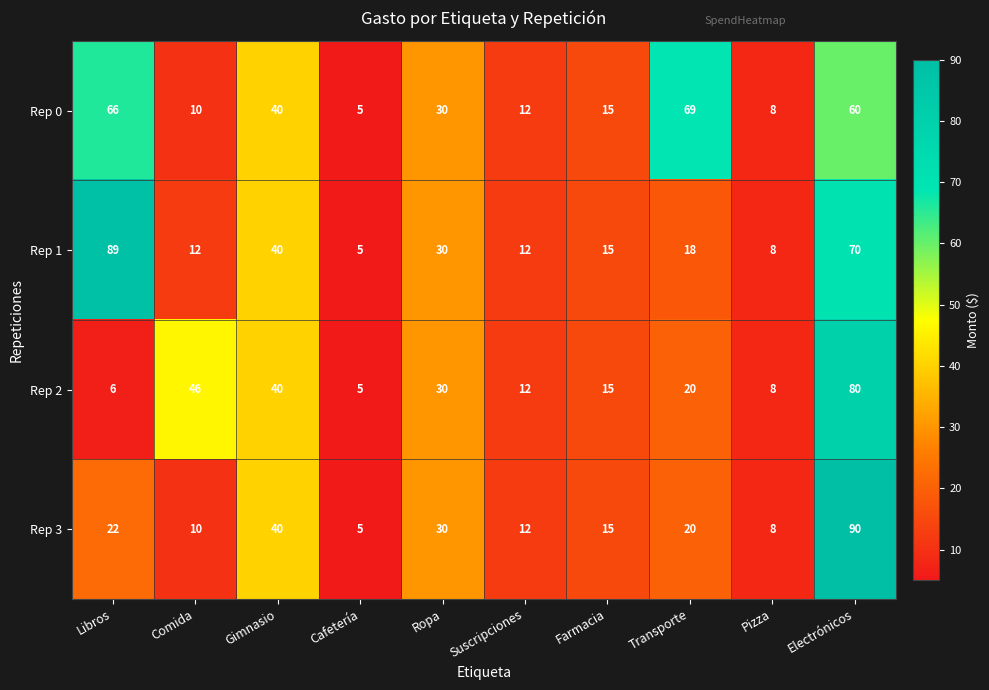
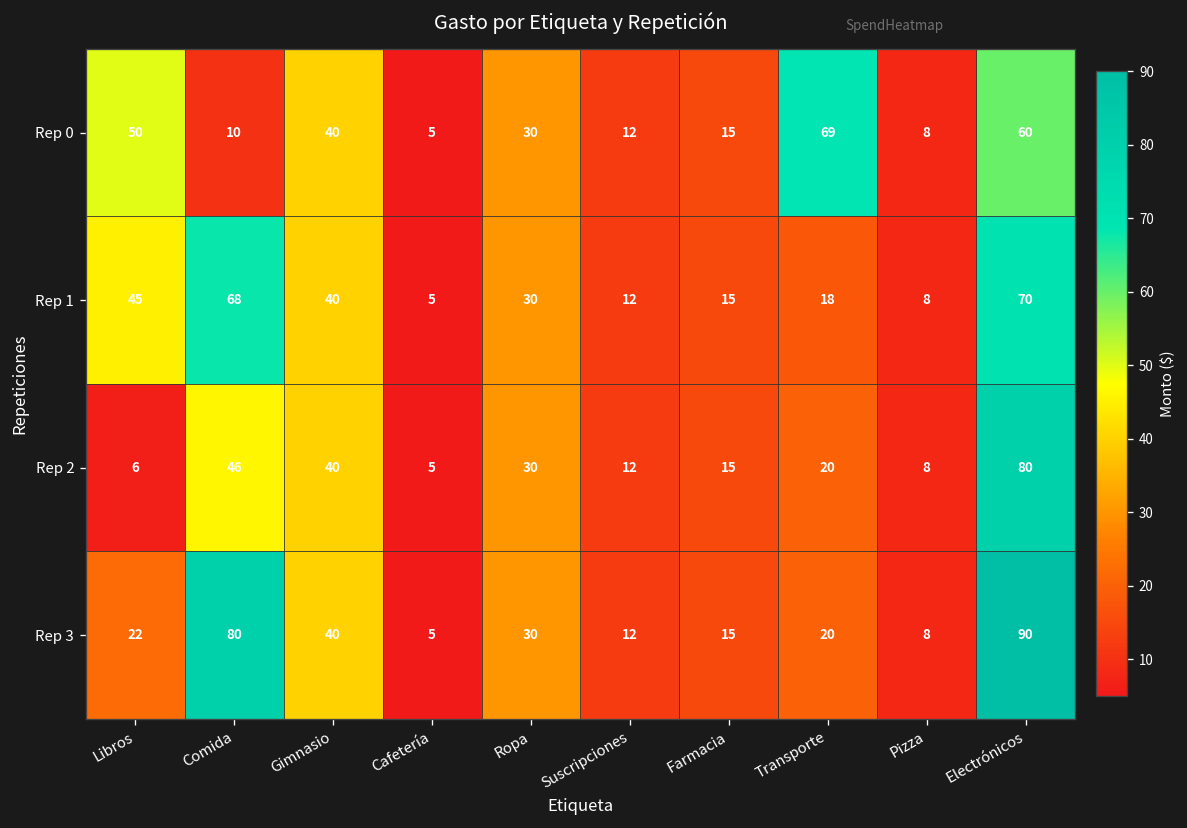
Rep 0, Libros: 66 -> 50
Rep 1, Libros: 89 -> 45
Rep 1, Comida: 12 -> 68
Rep 3, Comida: 10 -> 80
